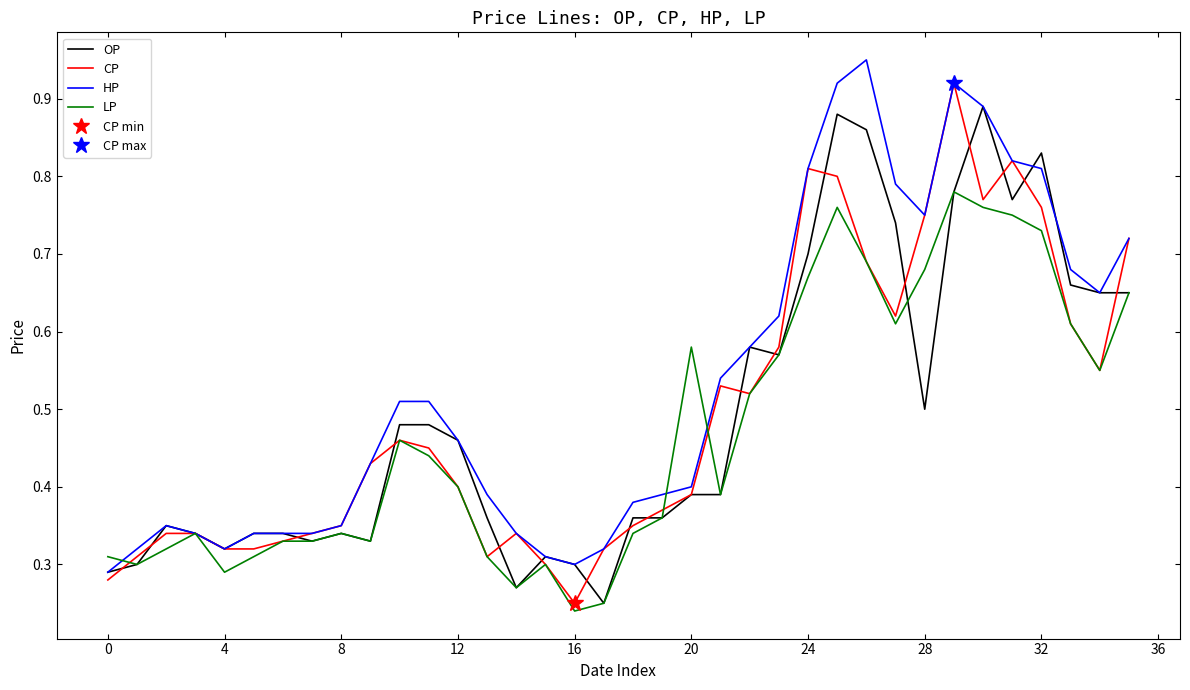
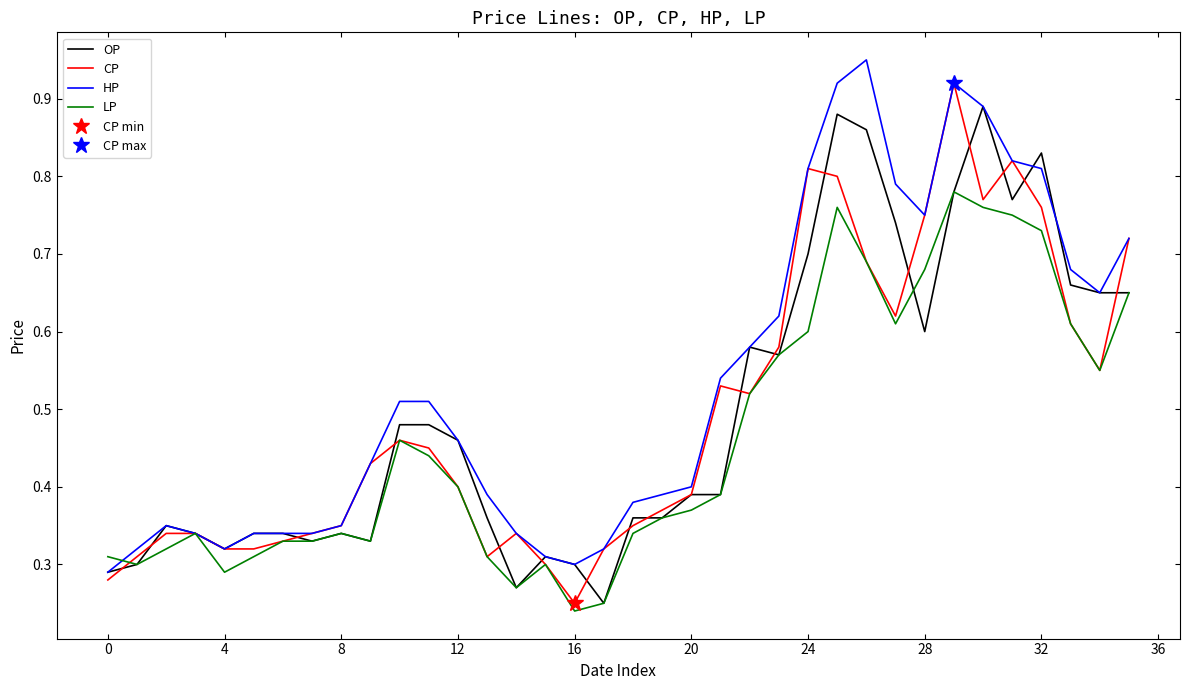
LP, 20: 0.58 -> 0.37
LP, 24: 0.67 -> 0.60
OP, 28: 0.5 -> 0.6
